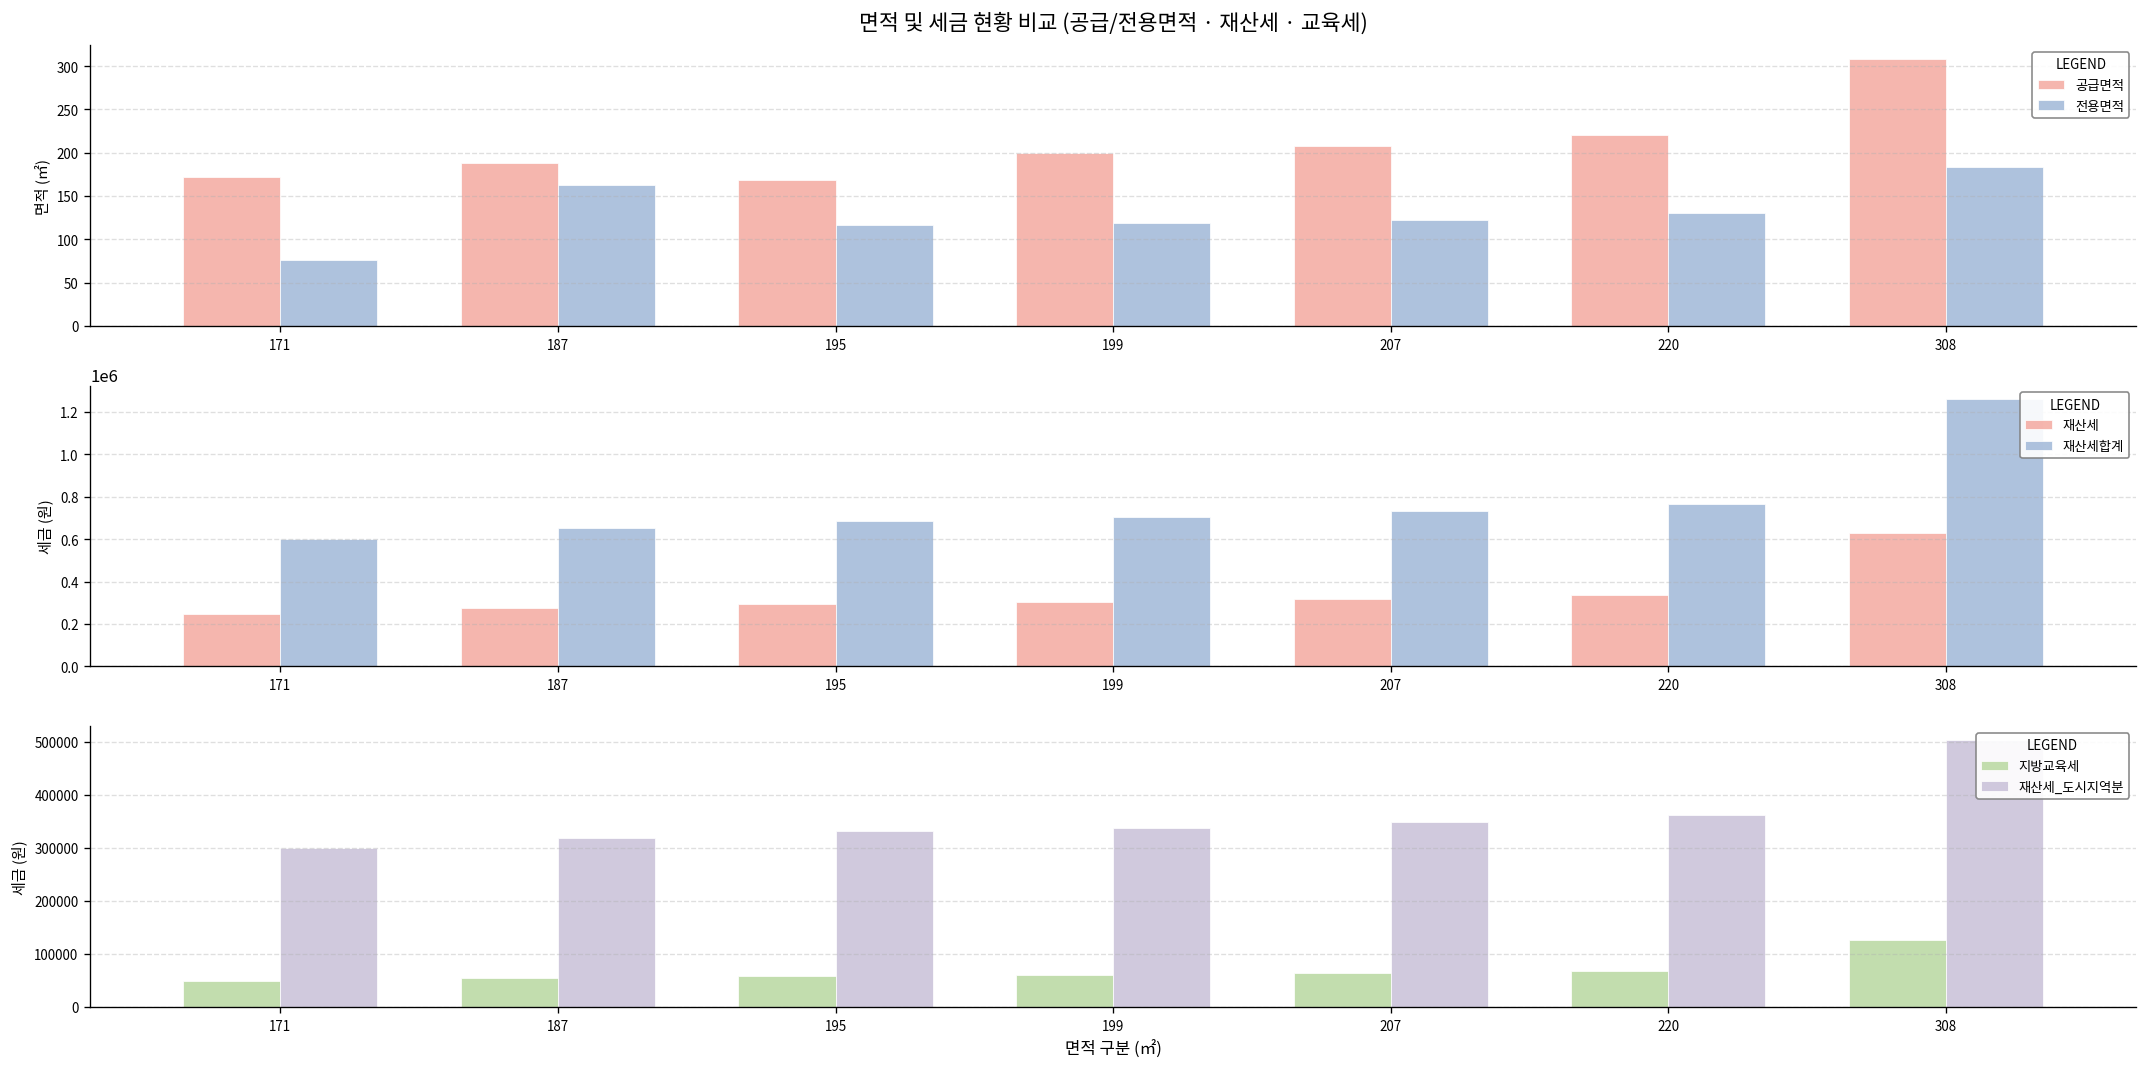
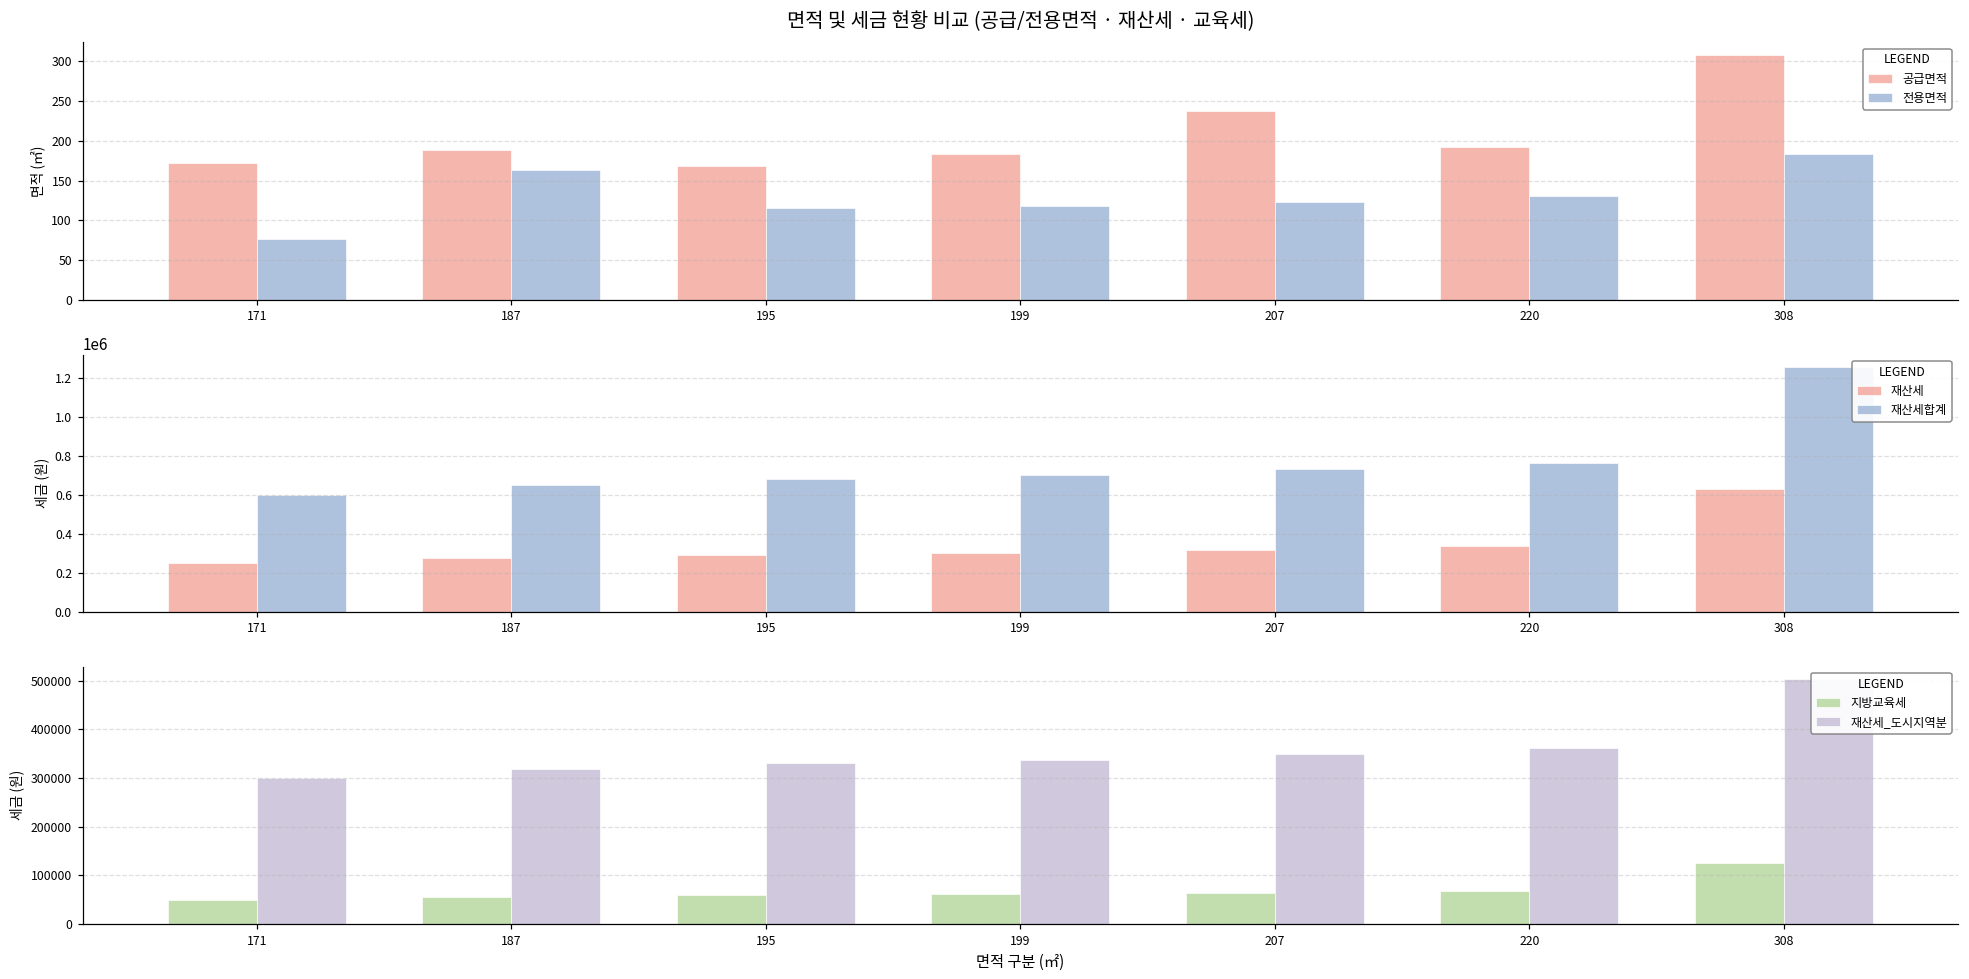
면적 및 세금 현황 비교 (공급/전용면적 · 재산세 · 교육세), 공급면적, 199: 200 -> 180
면적 및 세금 현황 비교 (공급/전용면적 · 재산세 · 교육세), 공급면적, 207: 210 -> 240
면적 및 세금 현황 비교 (공급/전용면적 · 재산세 · 교육세), 공급면적, 220: 220 -> 190
